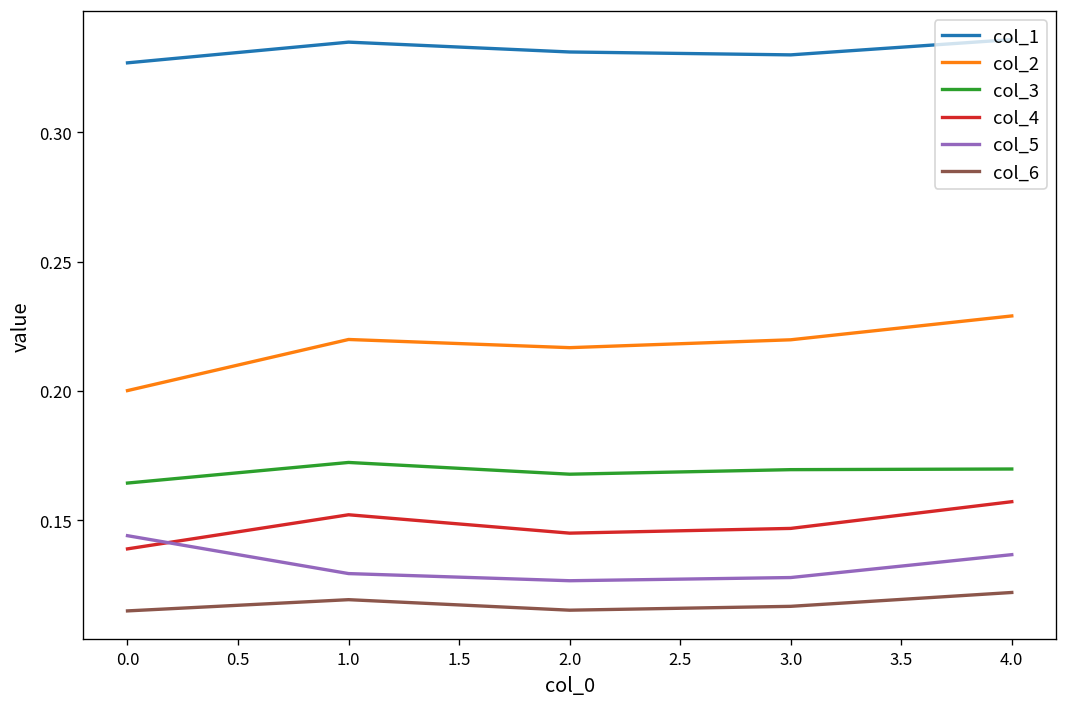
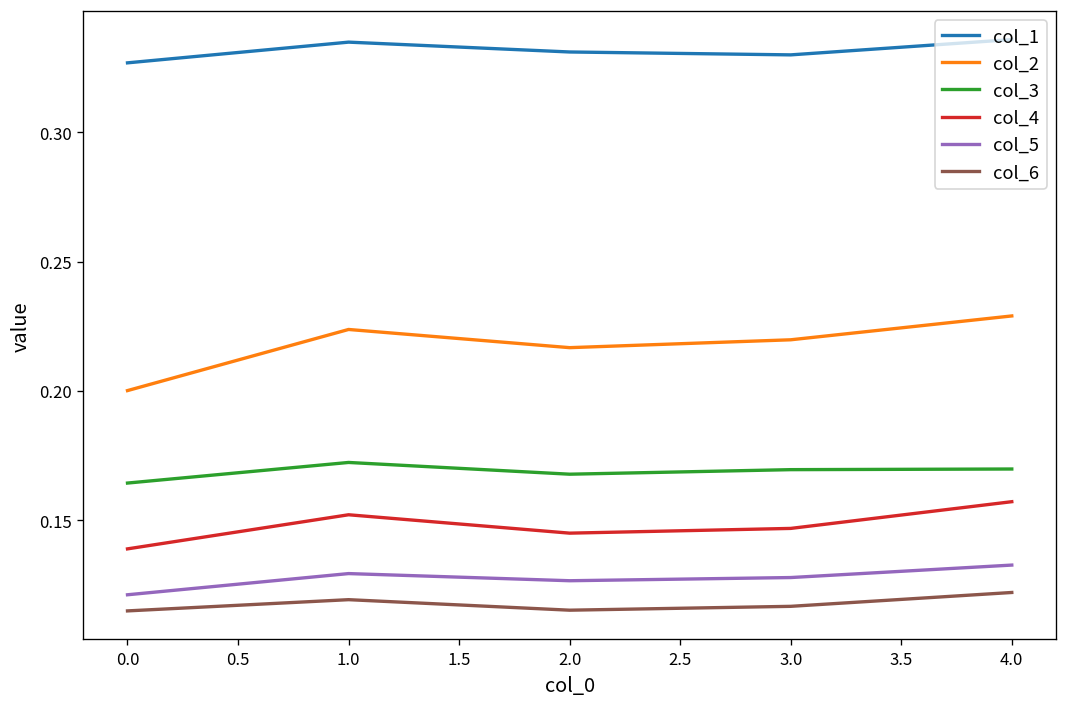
col_5, 0.0: 0.144 -> 0.121
col_2, 1.0: 0.220 -> 0.224
col_5, 4.0: 0.137 -> 0.133
